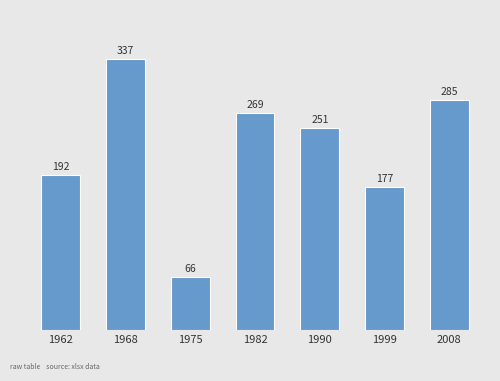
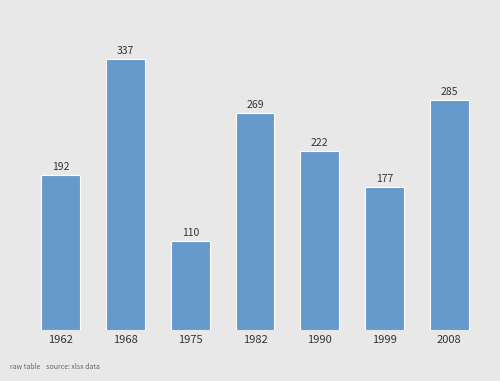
1975: 66 -> 110
1990: 251 -> 222
